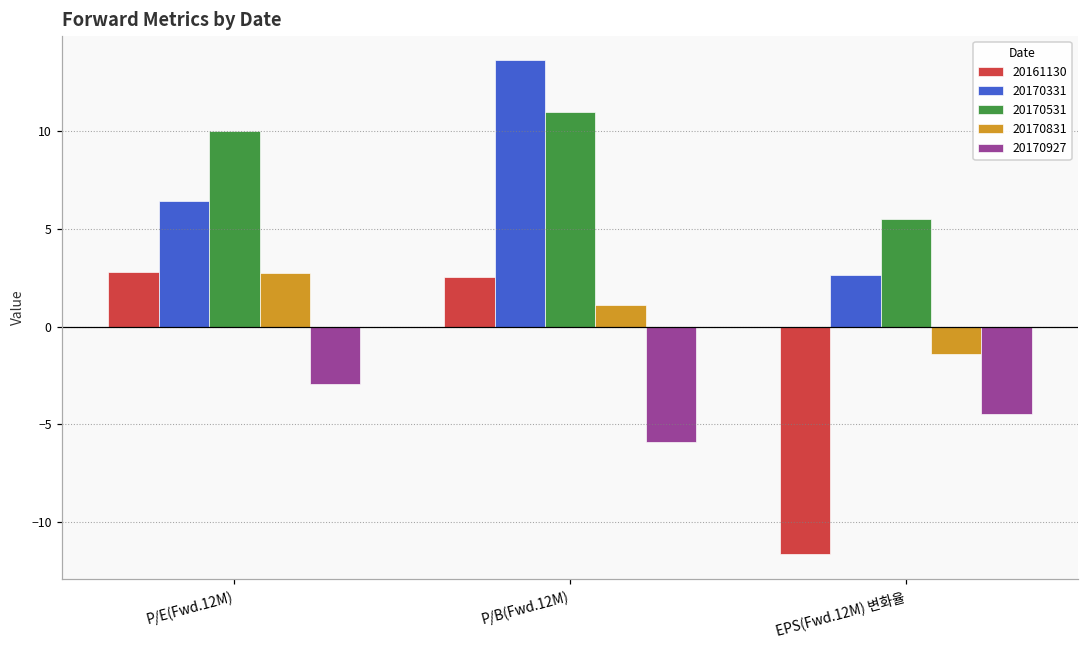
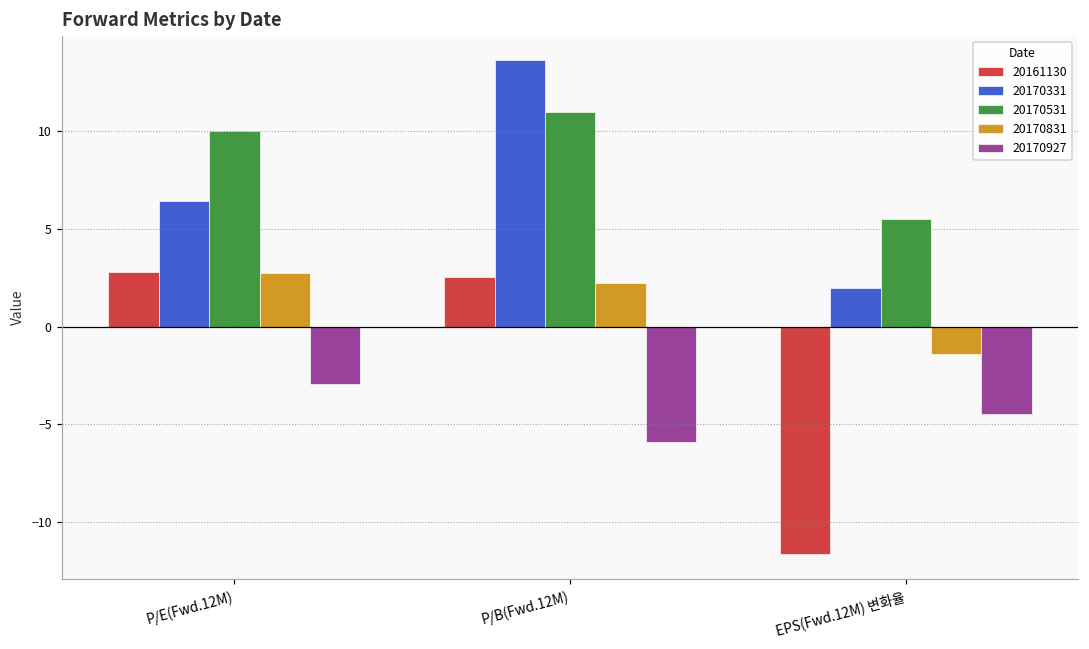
20170831, P/B(Fwd.12M): 1.1 -> 2.3
20170331, EPS(Fwd.12M) 변화율: 2.7 -> 2.0
